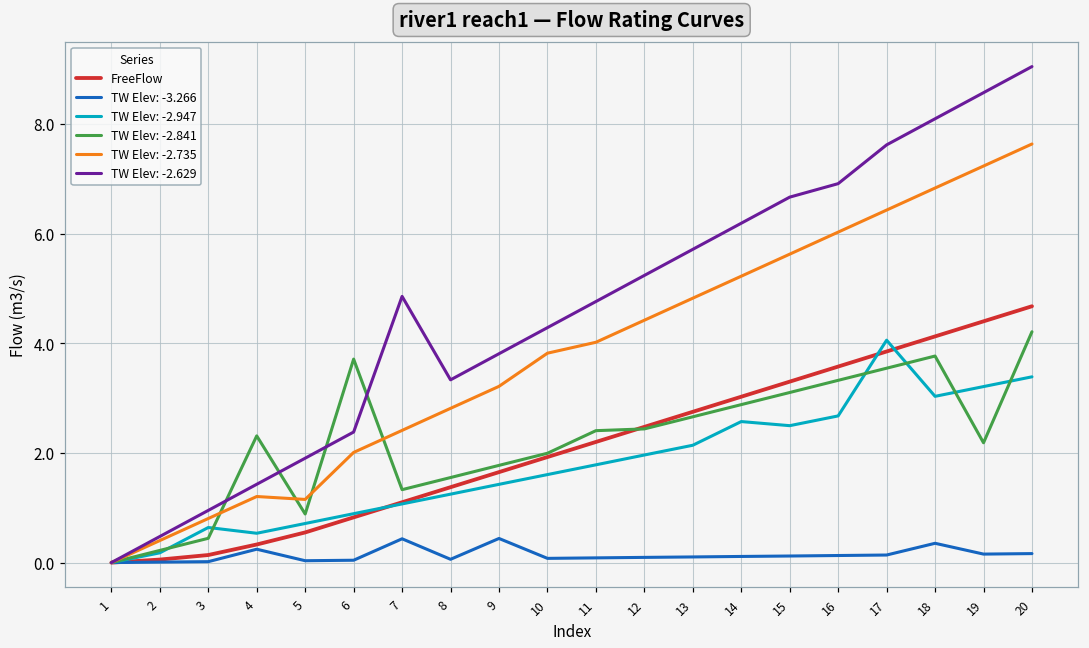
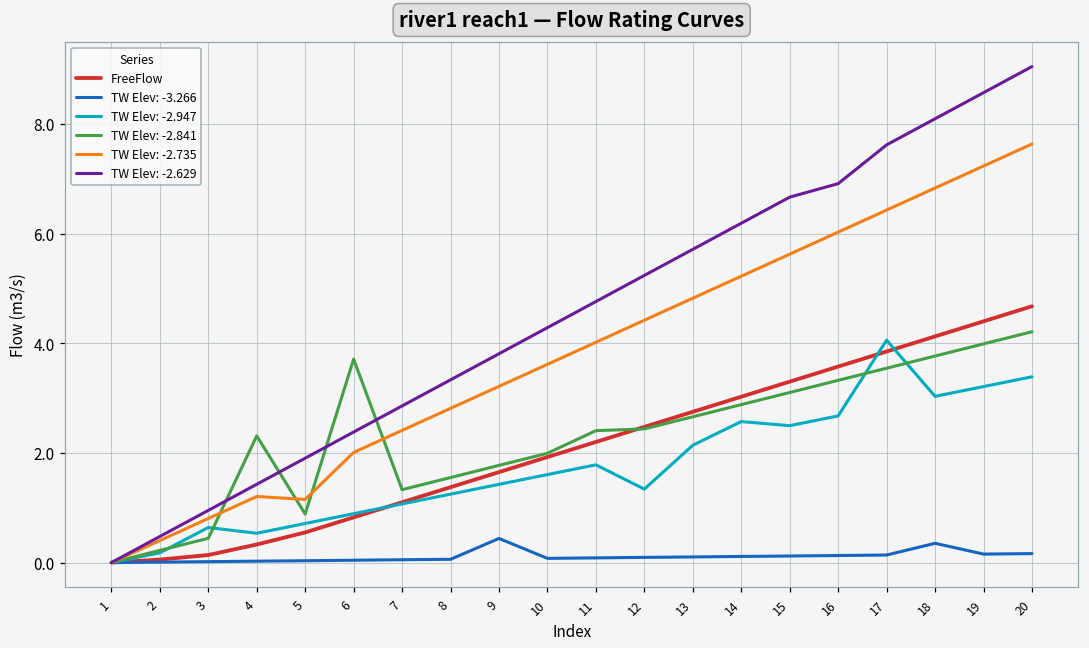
TW Elev: -3.266, 4: 0.2 -> 0.0
TW Elev: -3.266, 7: 0.4 -> 0.1
TW Elev: -2.629, 7: 4.9 -> 2.9
TW Elev: -2.735, 10: 3.8 -> 3.6
TW Elev: -2.947, 12: 2.0 -> 1.3
TW Elev: -2.841, 19: 2.2 -> 4.0
